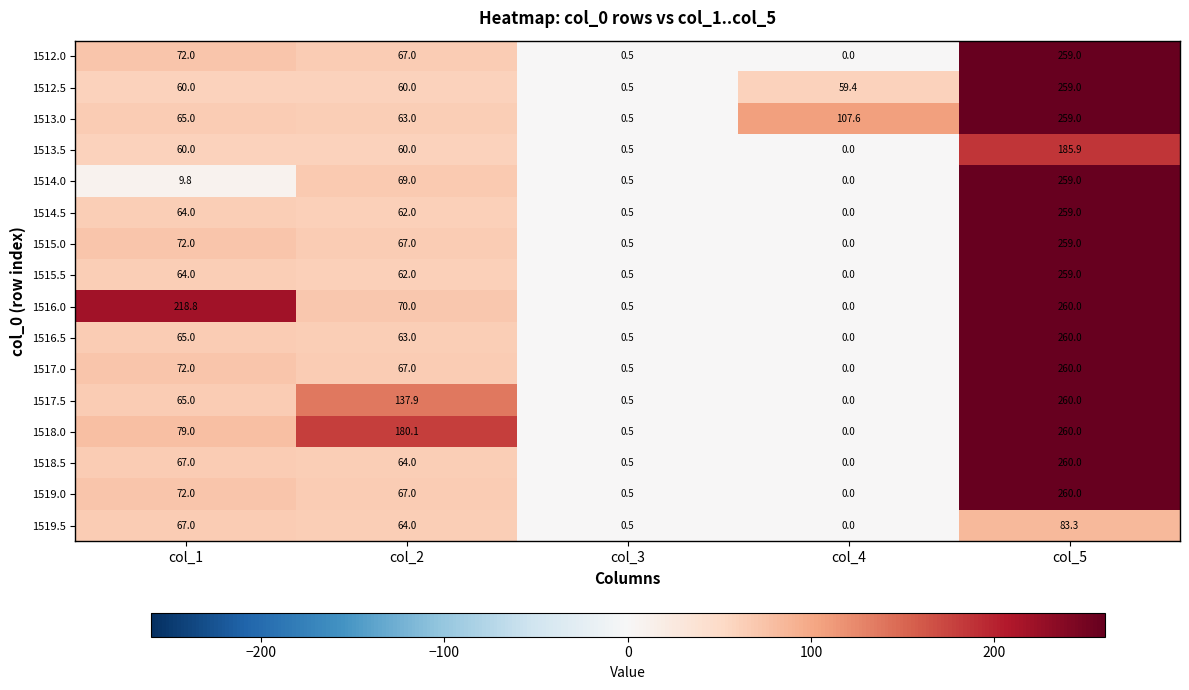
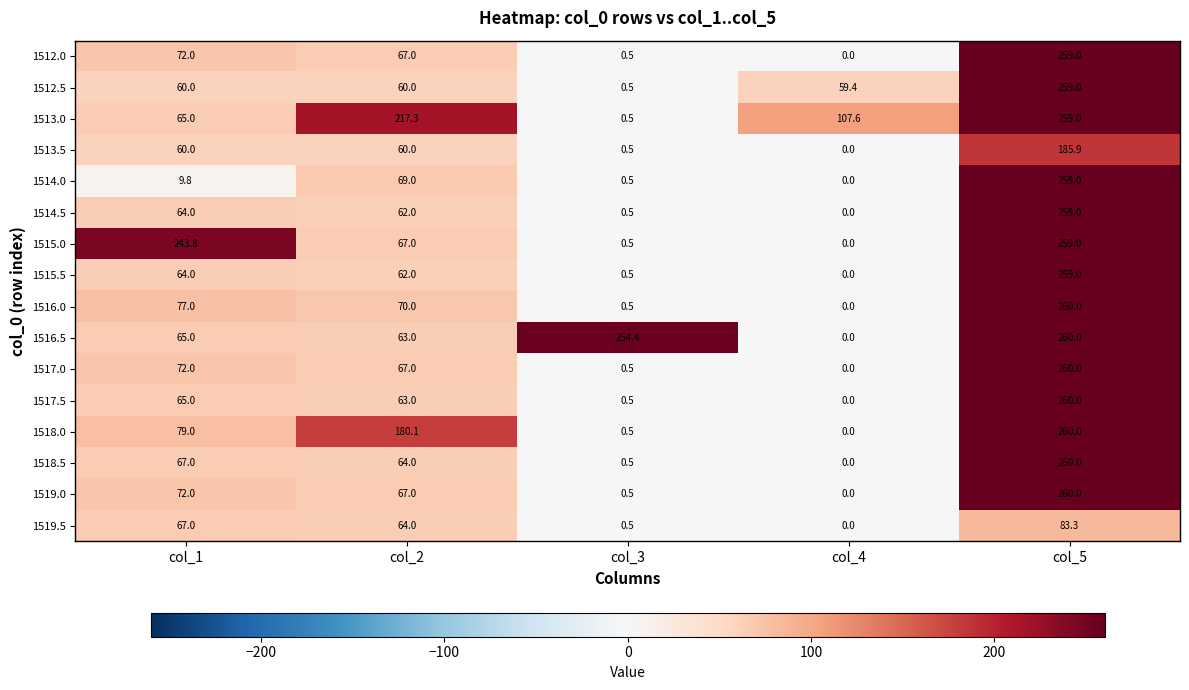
1513.0, col_2: 63.0 -> 217.3
1515.0, col_1: 72.0 -> 243.8
1516.0, col_1: 218.8 -> 77.0
1516.5, col_3: 0.5 -> 254.4
1517.5, col_2: 137.9 -> 63.0
